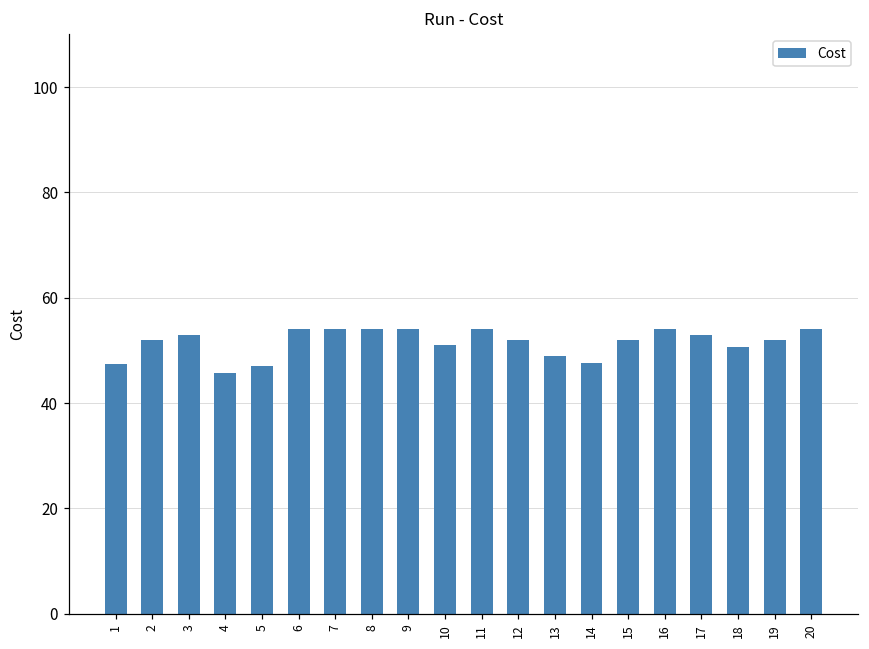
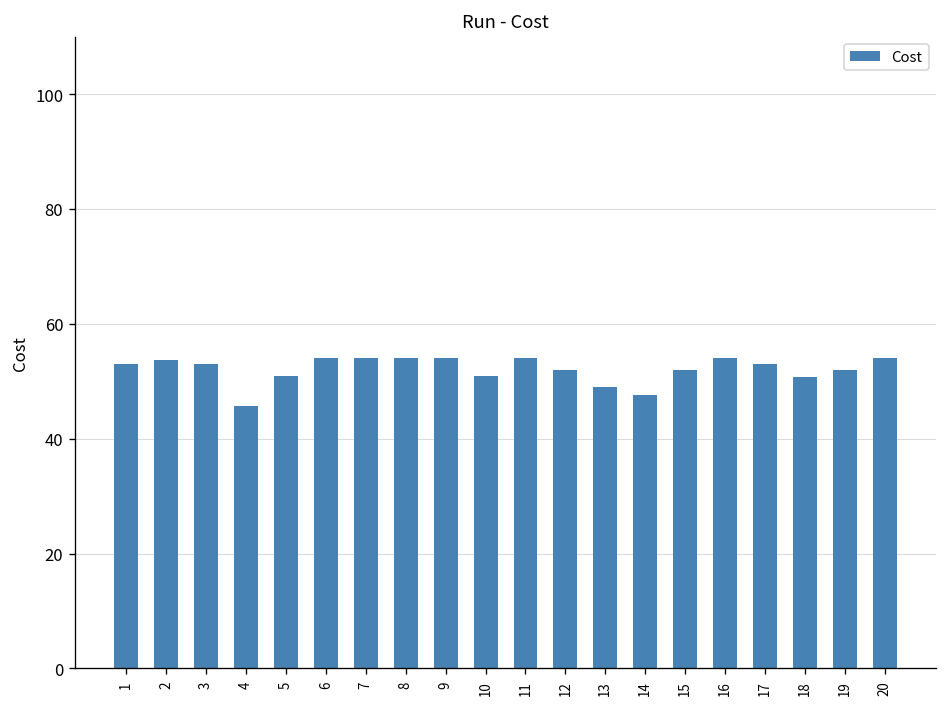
1: 47 -> 53
2: 52 -> 54
5: 47 -> 51
